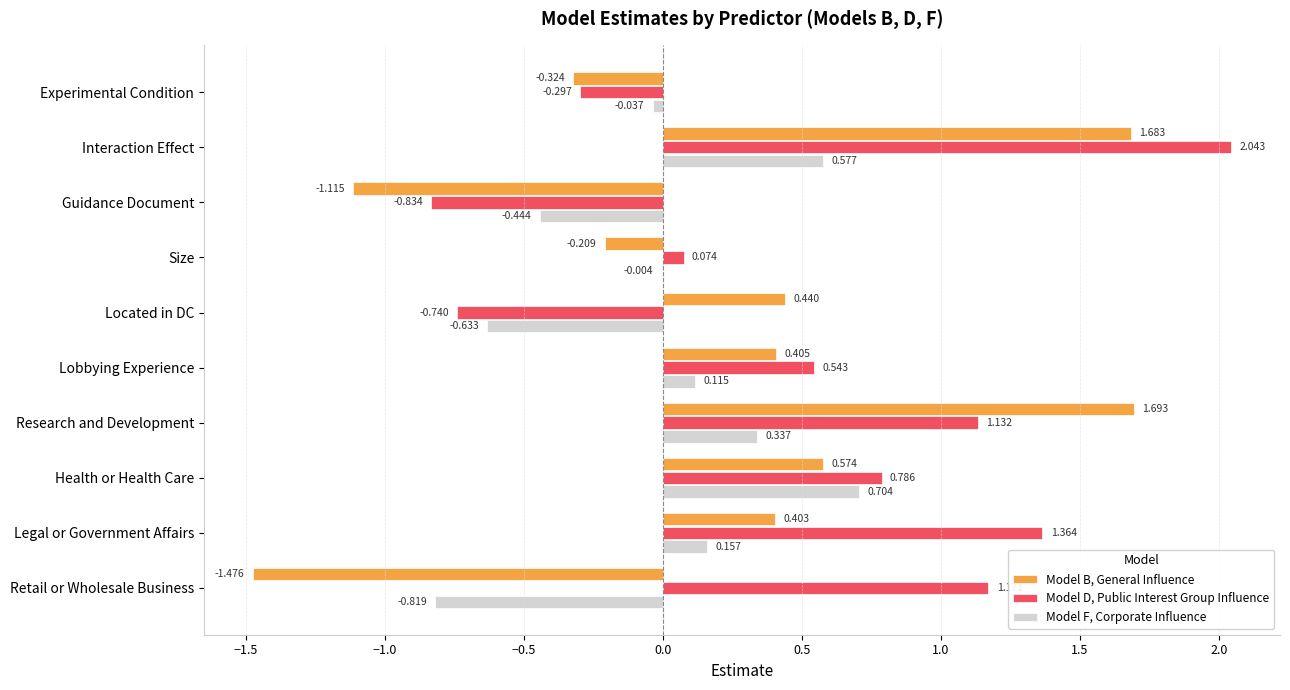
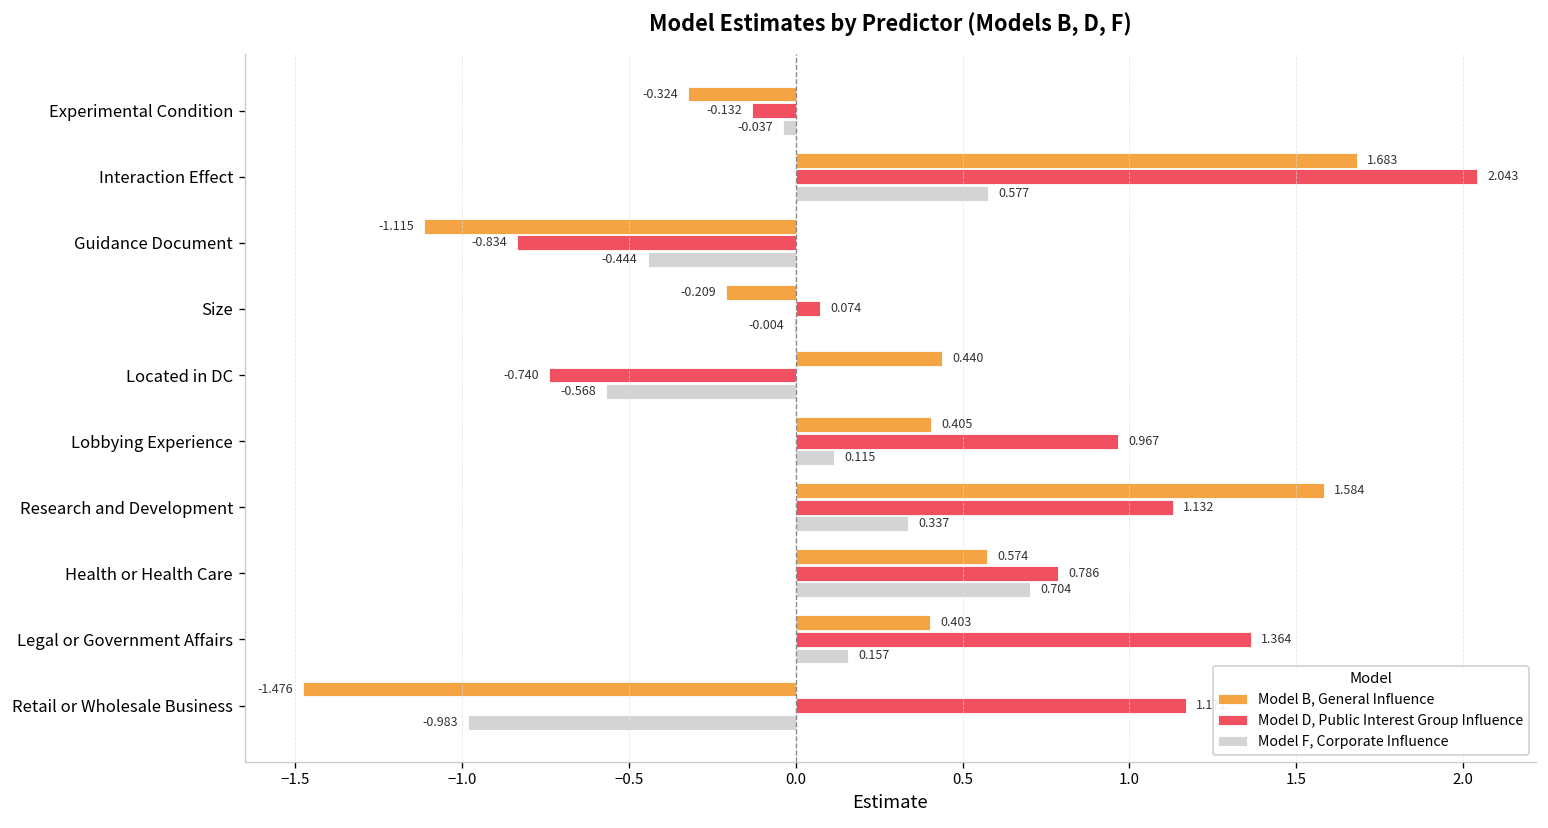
Model D, Public Interest Group Influence, Experimental Condition: -0.297 -> -0.132
Model F, Corporate Influence, Located in DC: -0.633 -> -0.568
Model D, Public Interest Group Influence, Lobbying Experience: 0.543 -> 0.967
Model B, General Influence, Research and Development: 1.693 -> 1.584
Model F, Corporate Influence, Retail or Wholesale Business: -0.819 -> -0.983
